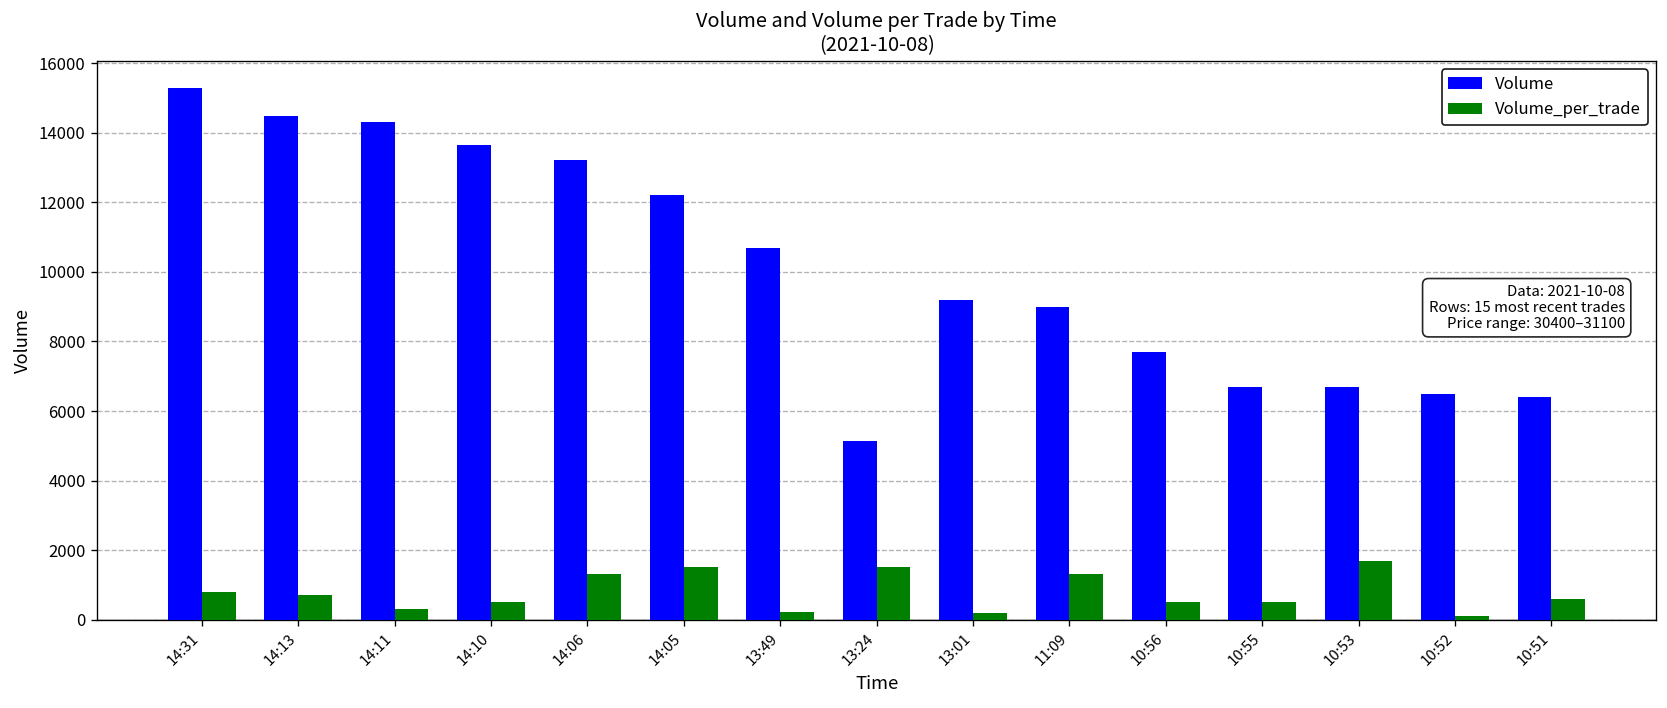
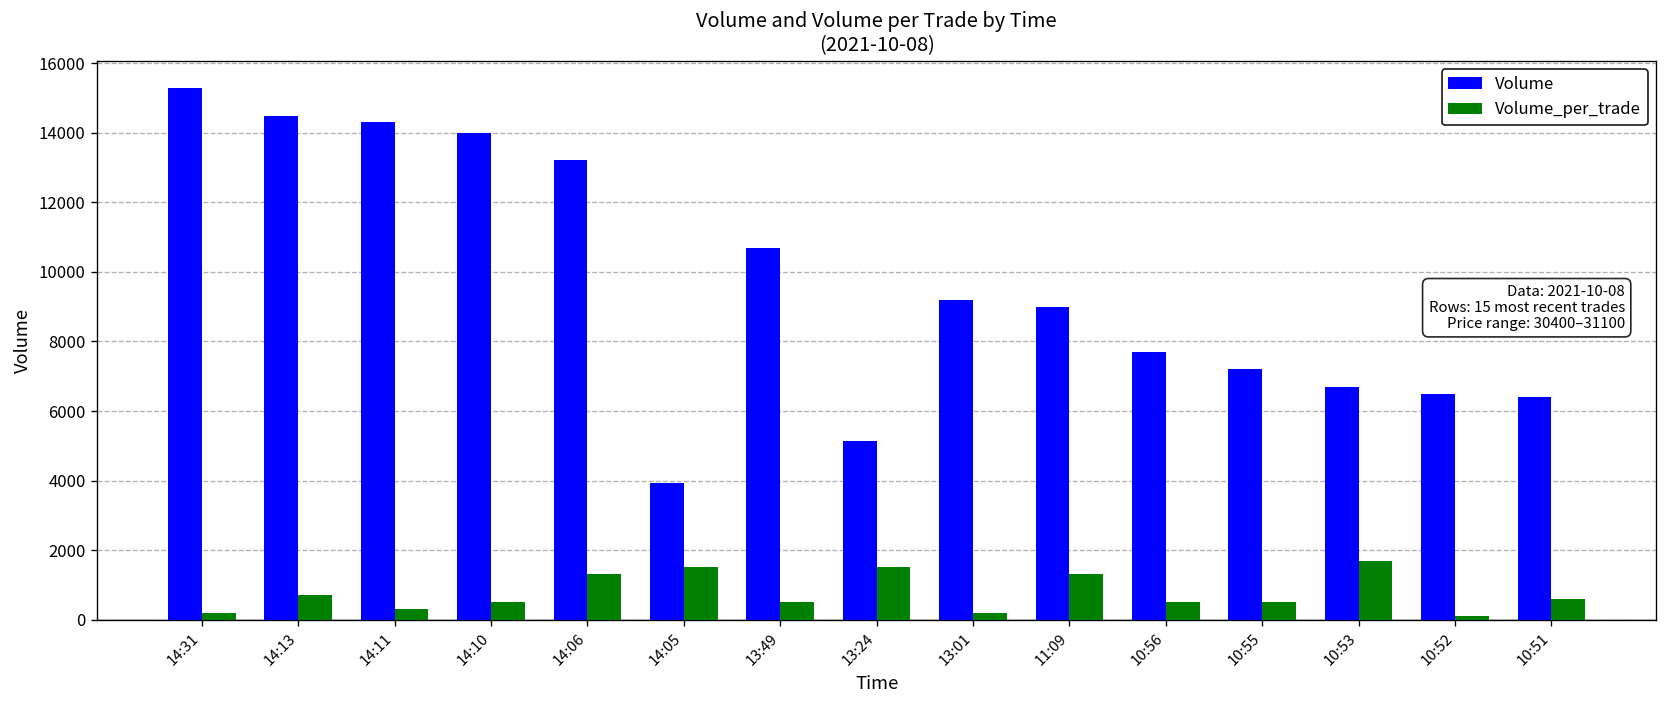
Volume_per_trade, 14:31: 800 -> 200
Volume, 14:10: 13600 -> 14000
Volume, 14:05: 12200 -> 3900
Volume_per_trade, 13:49: 200 -> 500
Volume, 10:55: 6700 -> 7200
